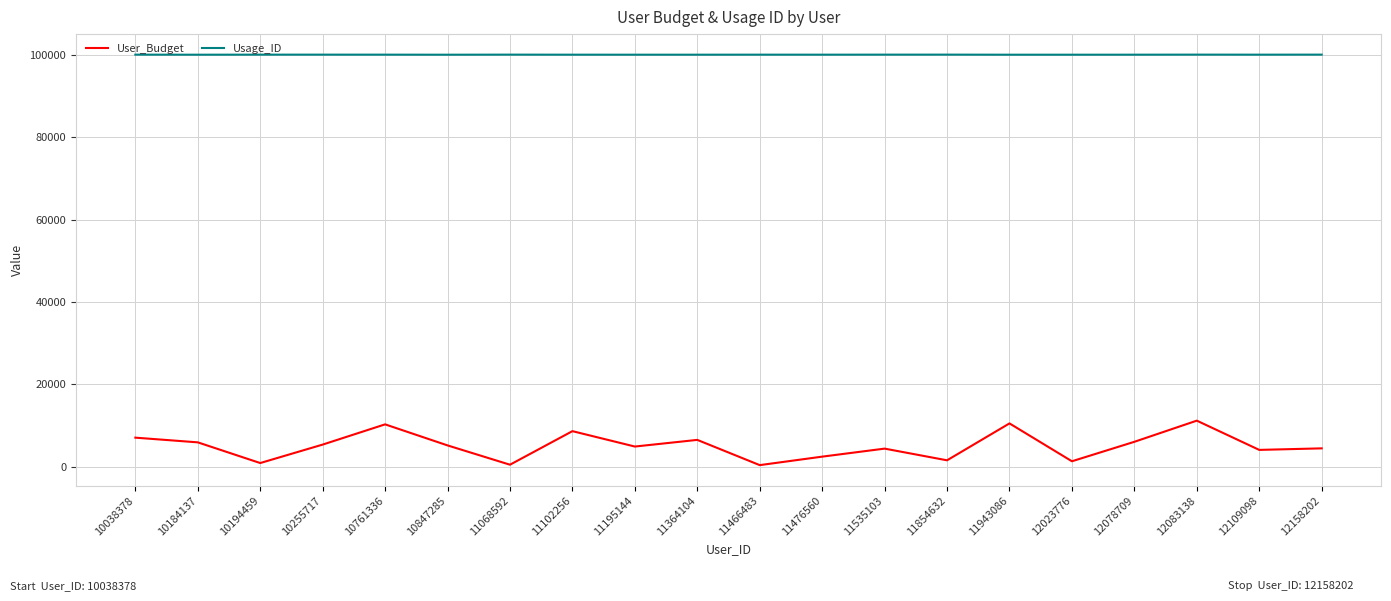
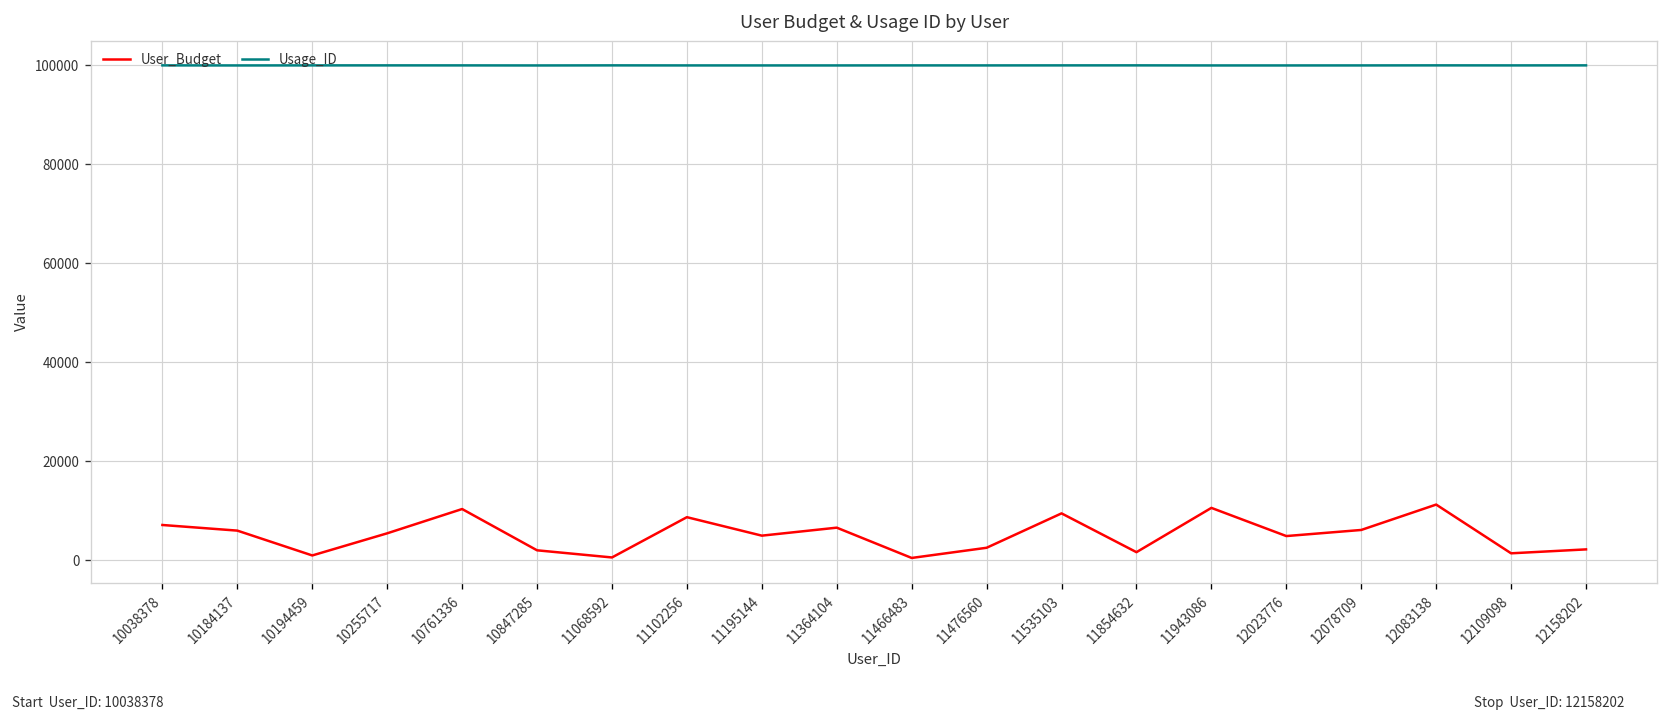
User_Budget, 10847285: 5000 -> 2000
User_Budget, 11535103: 4000 -> 9000
User_Budget, 12023776: 1000 -> 5000
User_Budget, 12109098: 4000 -> 1000
User_Budget, 12158202: 4000 -> 2000
